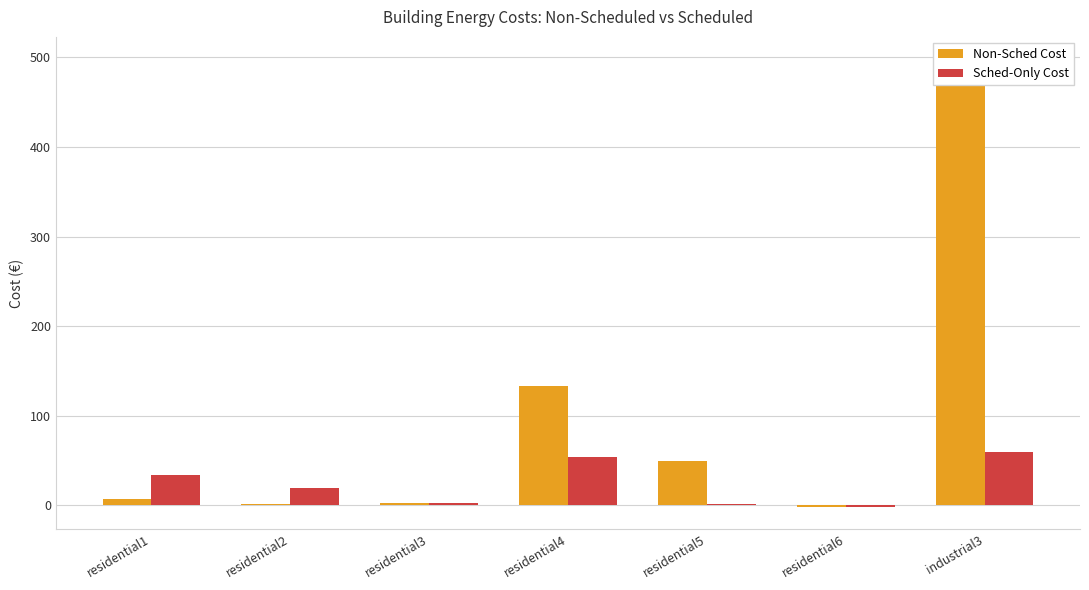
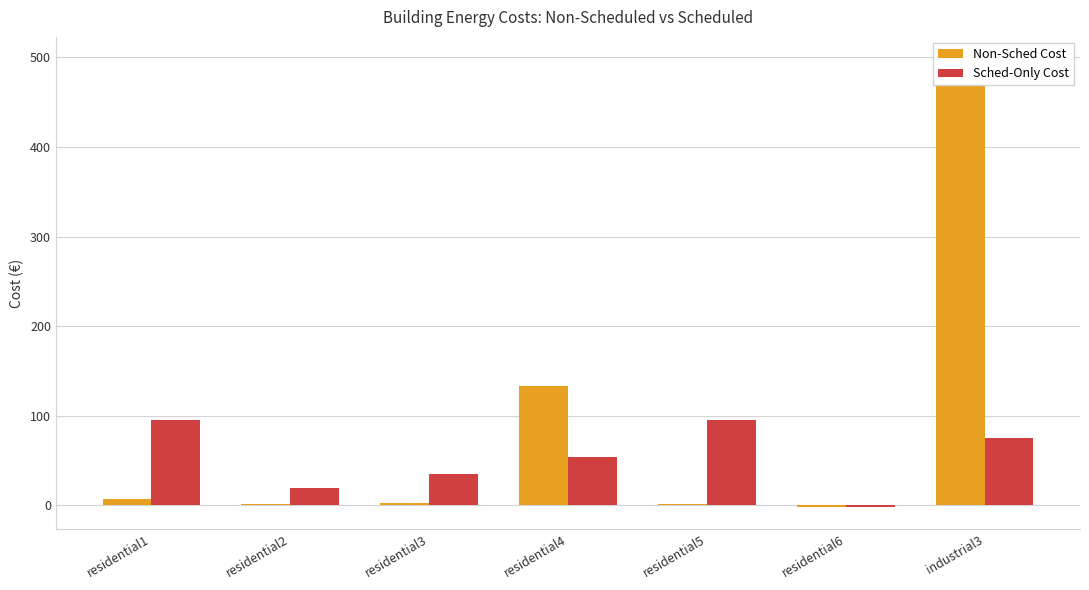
Sched-Only Cost, residential1: 30 -> 100
Sched-Only Cost, residential3: 0 -> 40
Non-Sched Cost, residential5: 50 -> 0
Sched-Only Cost, residential5: 0 -> 100
Sched-Only Cost, industrial3: 60 -> 70
